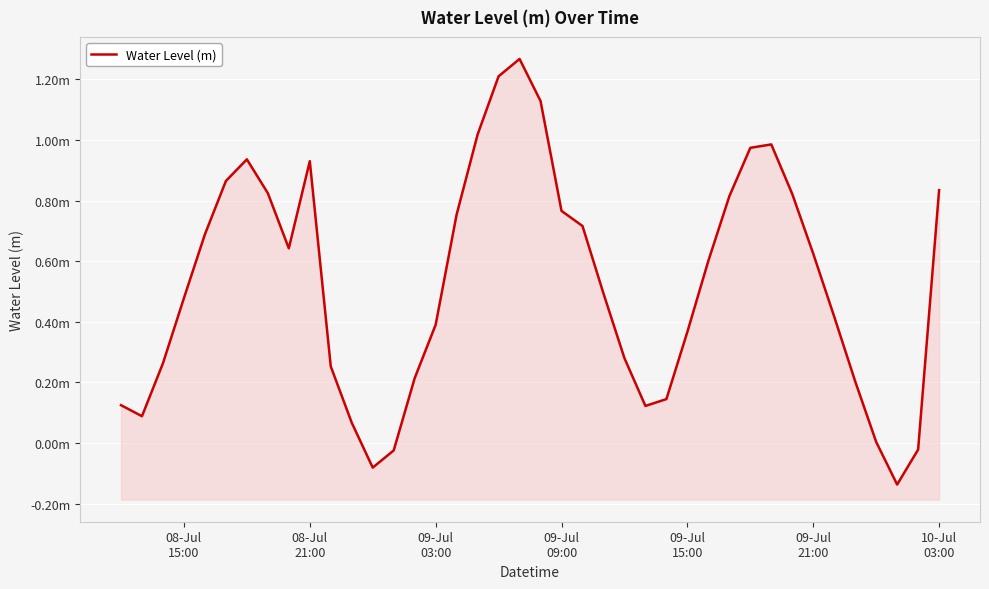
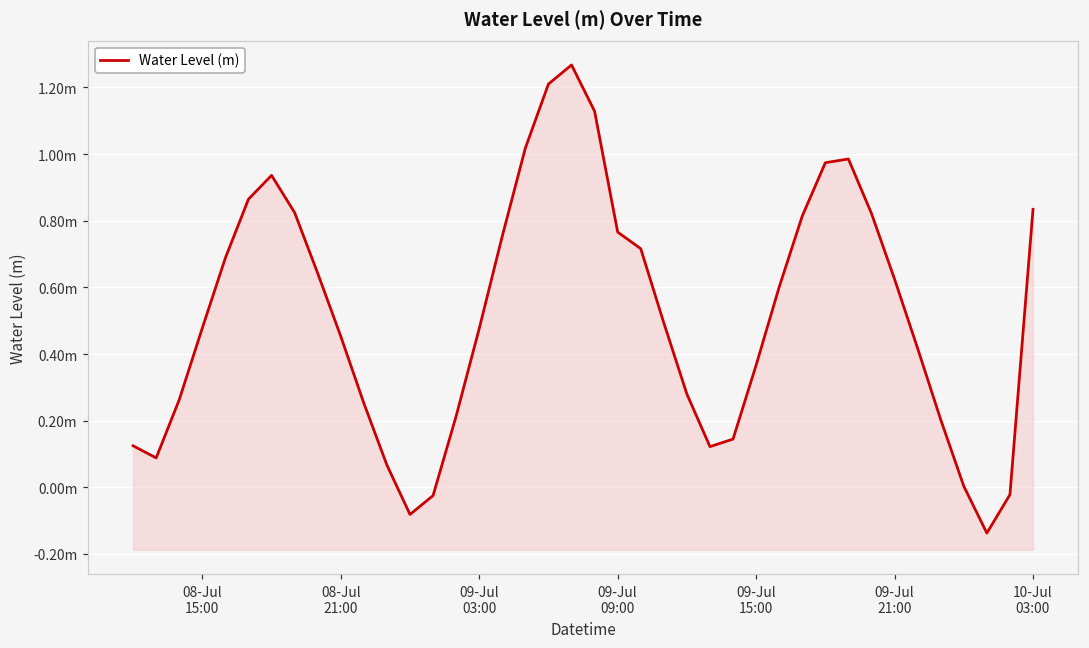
08-Jul 21:00: 0.93m -> 0.45m
09-Jul 03:00: 0.39m -> 0.48m
